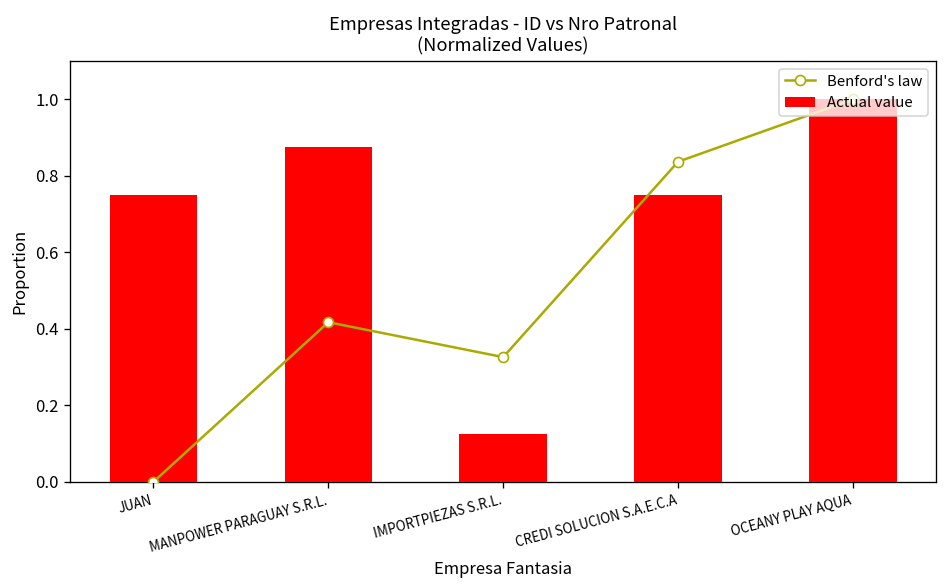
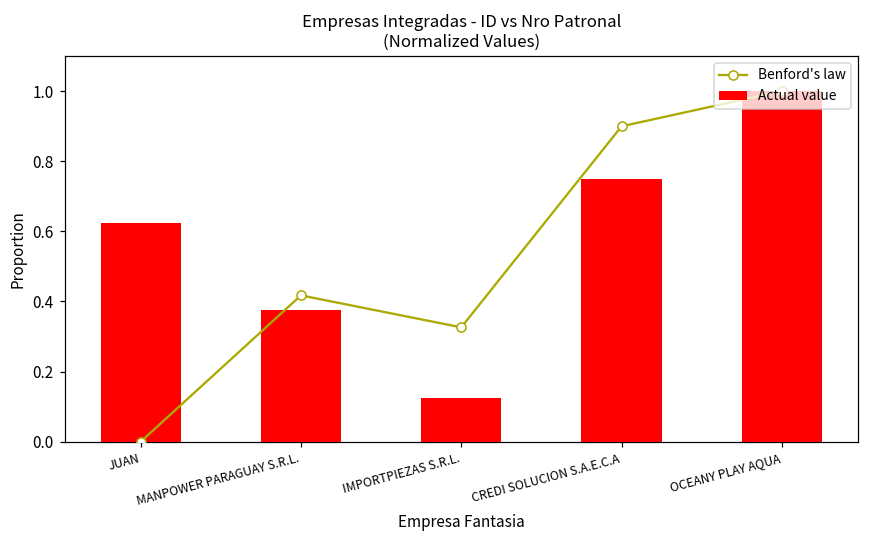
Actual value, JUAN: 0.75 -> 0.63
Actual value, MANPOWER PARAGUAY S.R.L.: 0.88 -> 0.38
Benford's law, CREDI SOLUCION S.A.E.C.A: 0.84 -> 0.90
